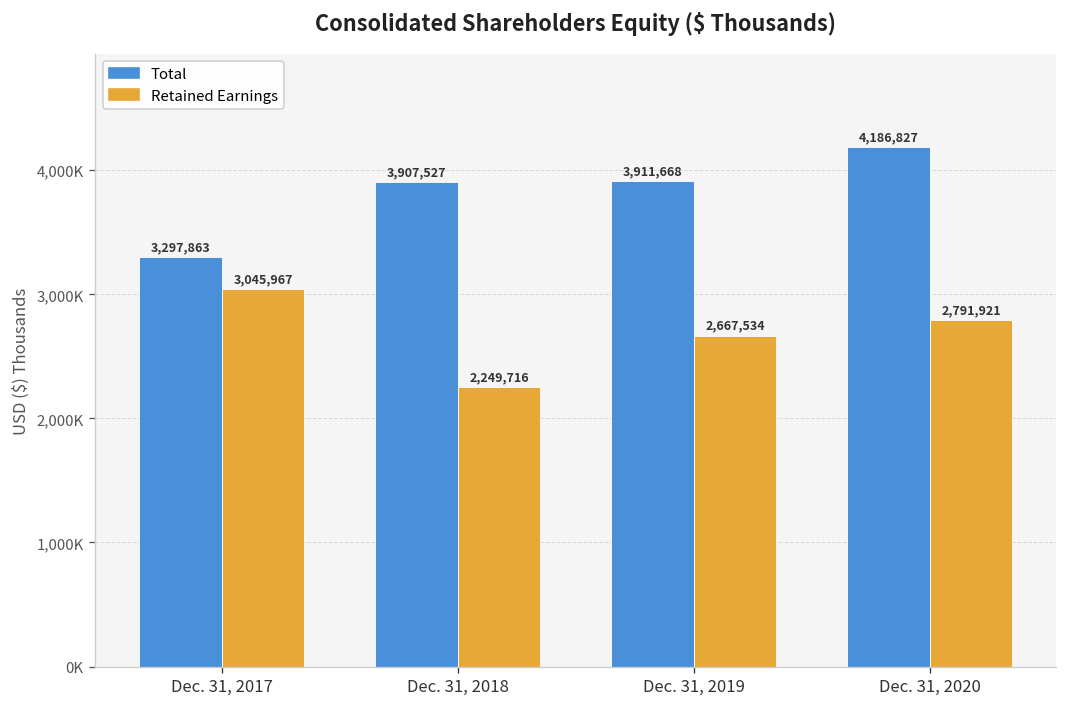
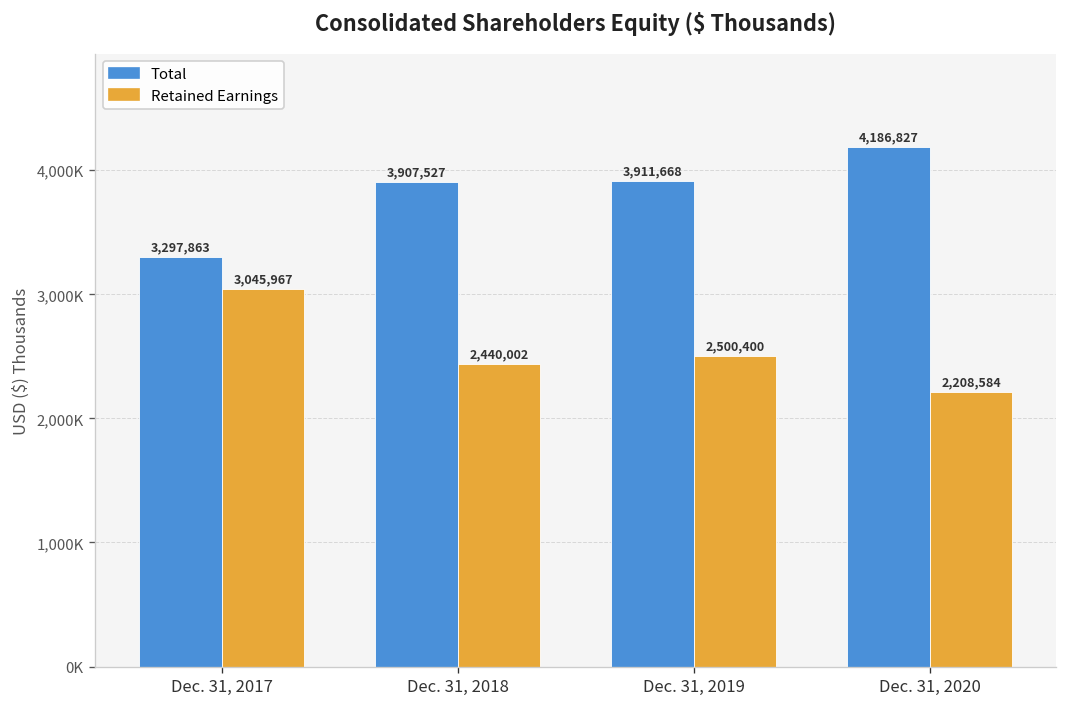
Retained Earnings, Dec. 31, 2018: 2,249,716 -> 2,440,002
Retained Earnings, Dec. 31, 2019: 2,667,534 -> 2,500,400
Retained Earnings, Dec. 31, 2020: 2,791,921 -> 2,208,584
